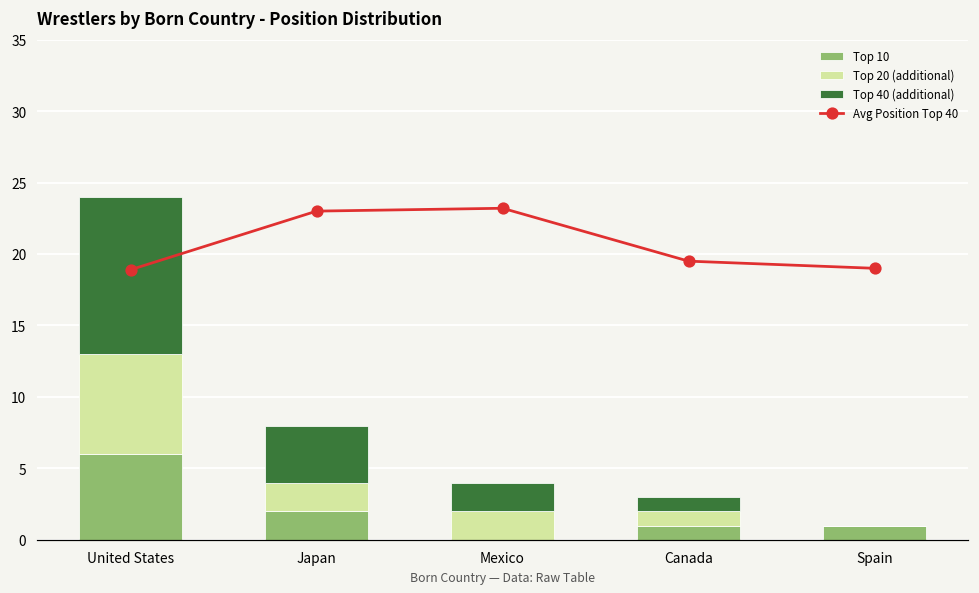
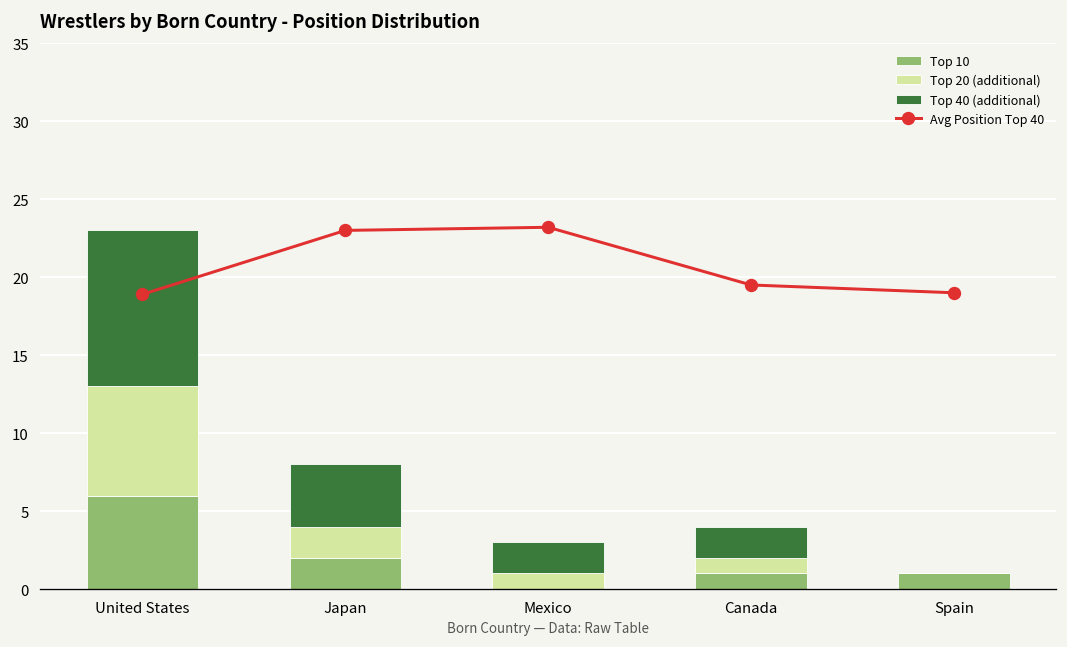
Top 40 (additional), United States: 11 -> 10
Top 20 (additional), Mexico: 2 -> 1
Top 40 (additional), Canada: 1 -> 2
